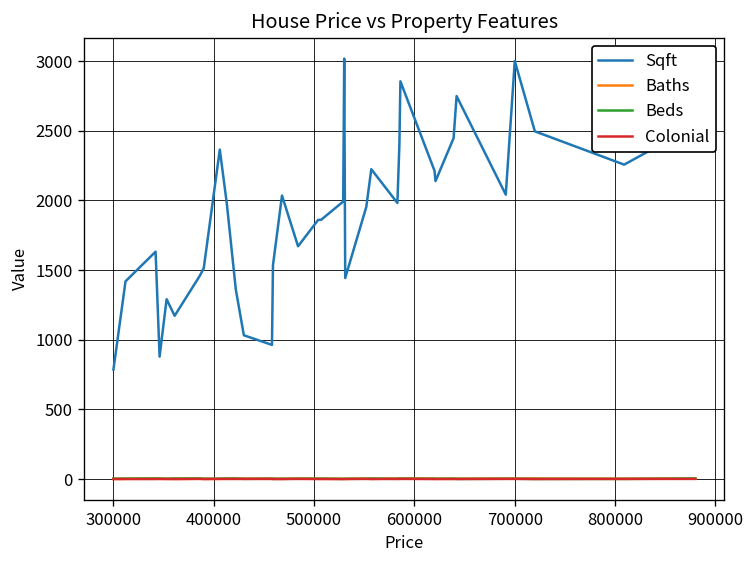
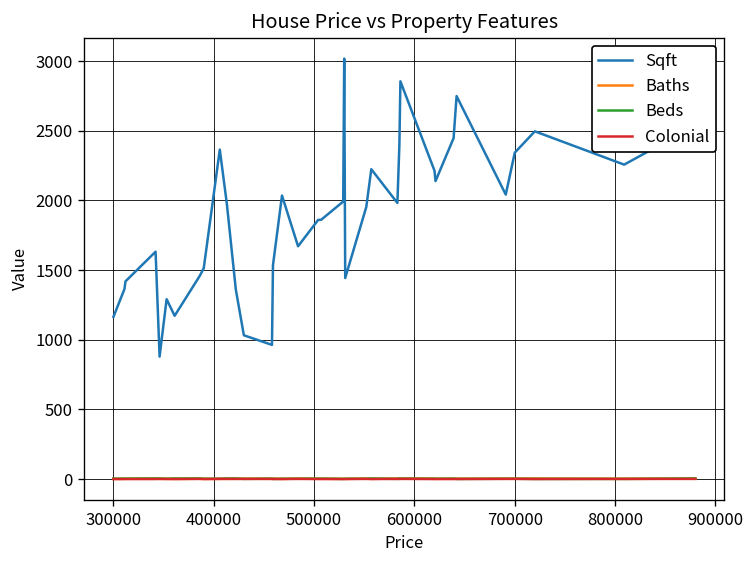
Sqft, 300000: 790 -> 1160
Sqft, 700000: 3000 -> 2340
